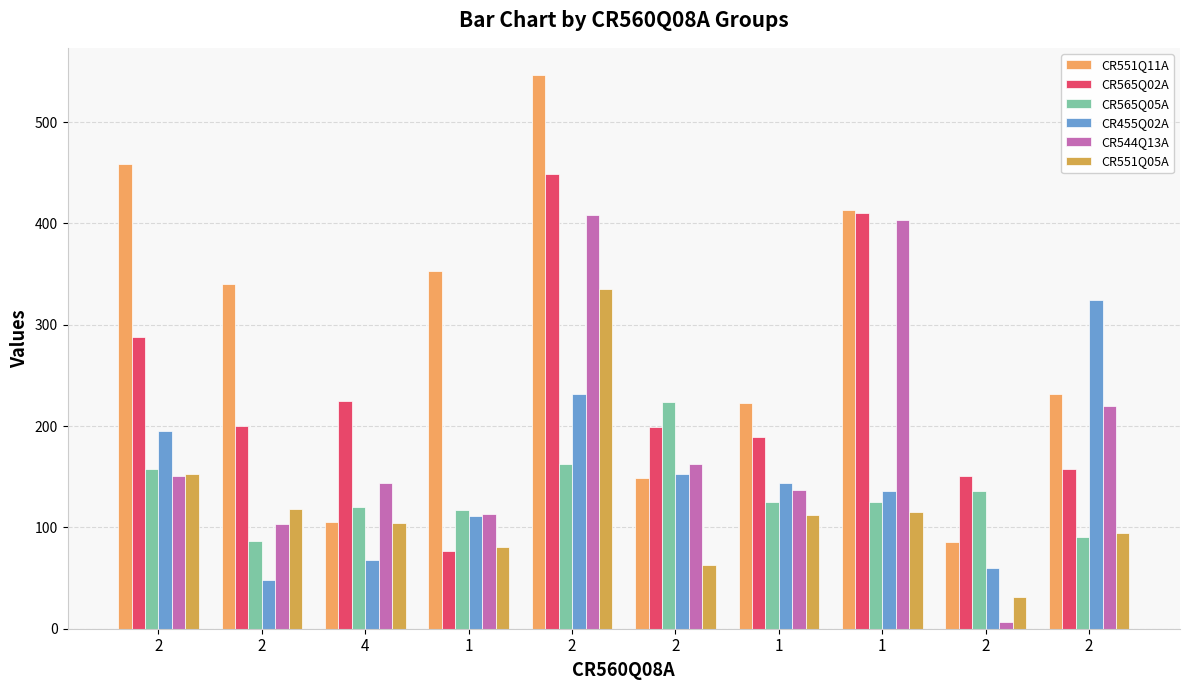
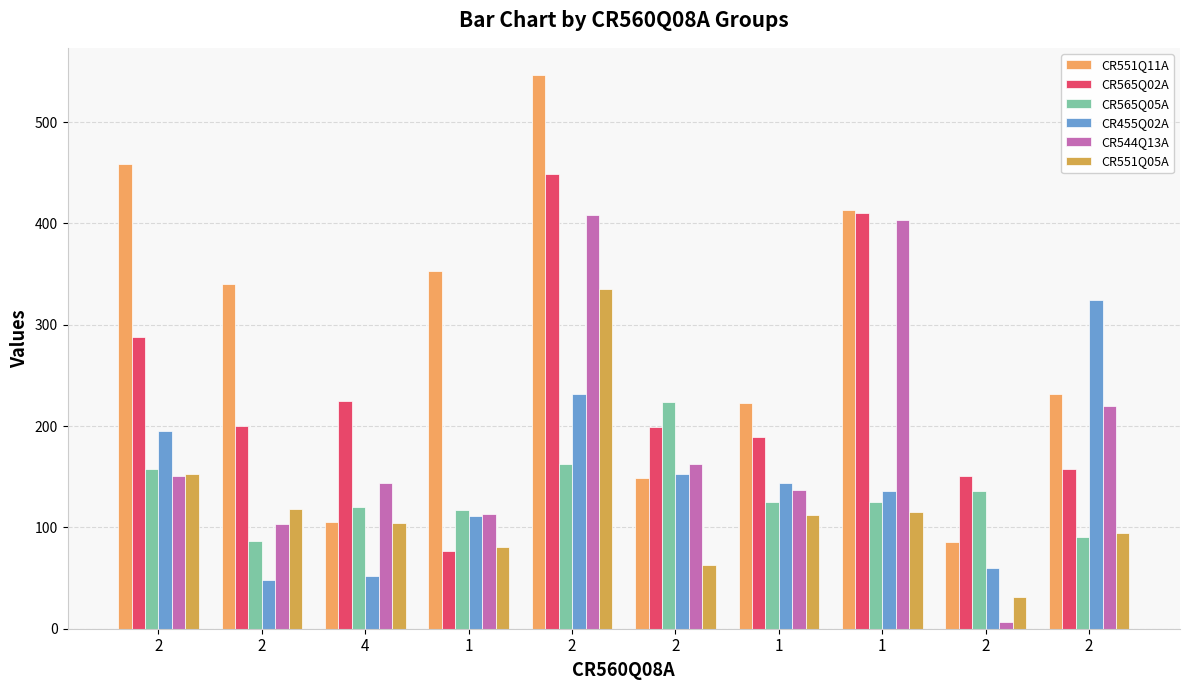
CR455Q02A, 4: 68 -> 52
